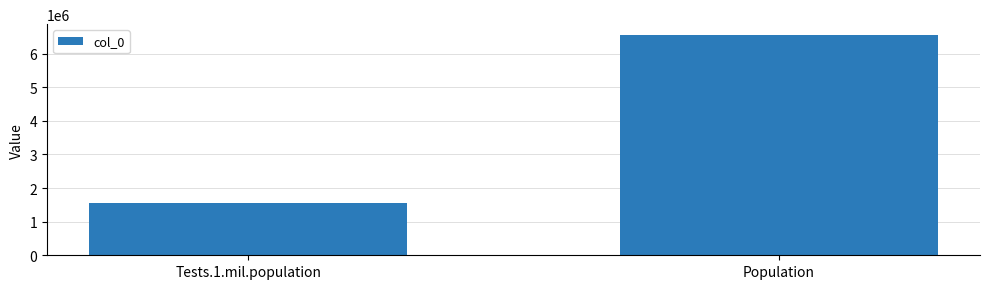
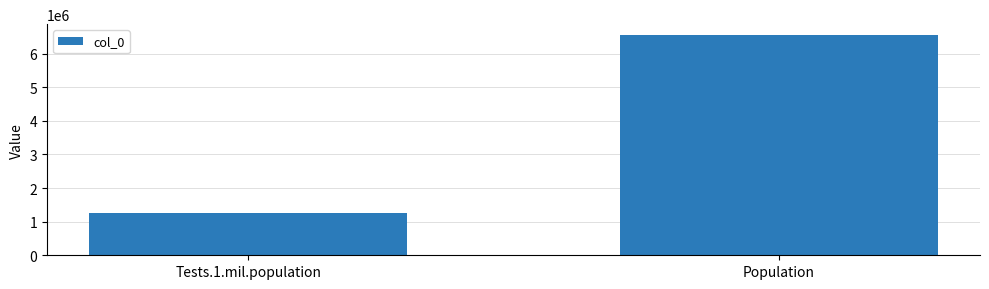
Tests.1.mil.population: 1600000 -> 1200000
